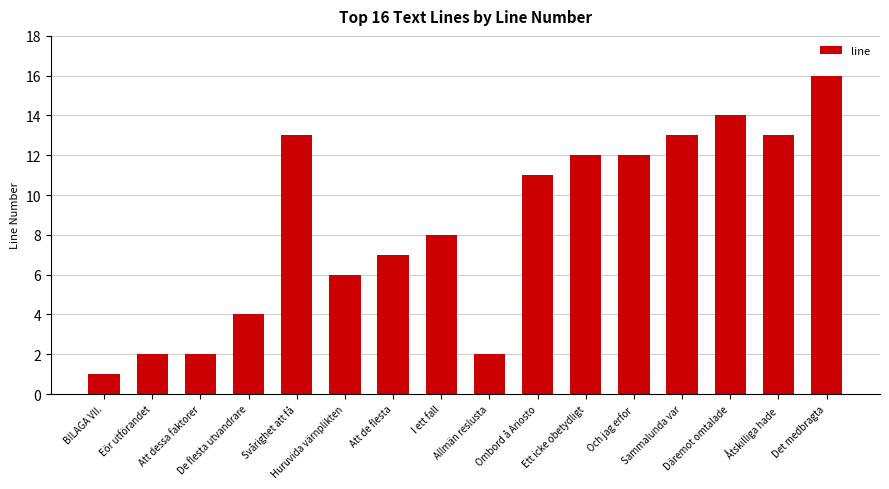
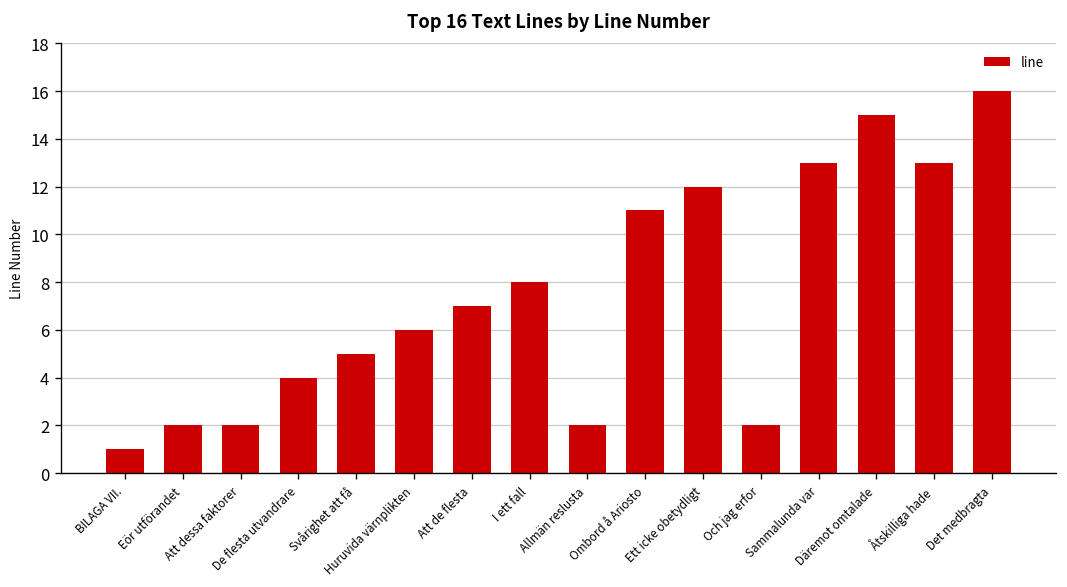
Svårighet att få: 13 -> 5
Och jag erfor: 12 -> 2
Däremot omtalade: 14 -> 15
